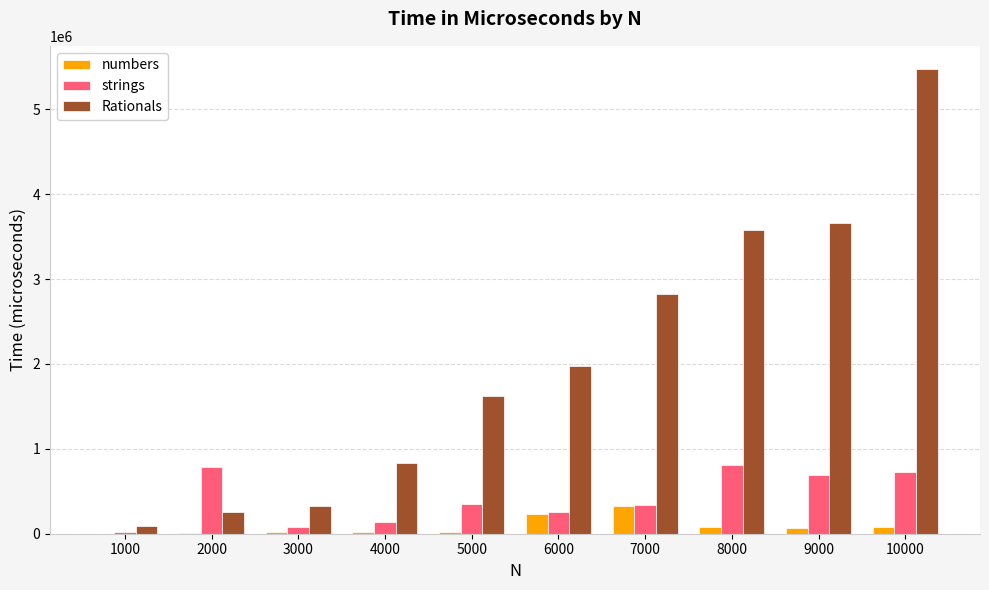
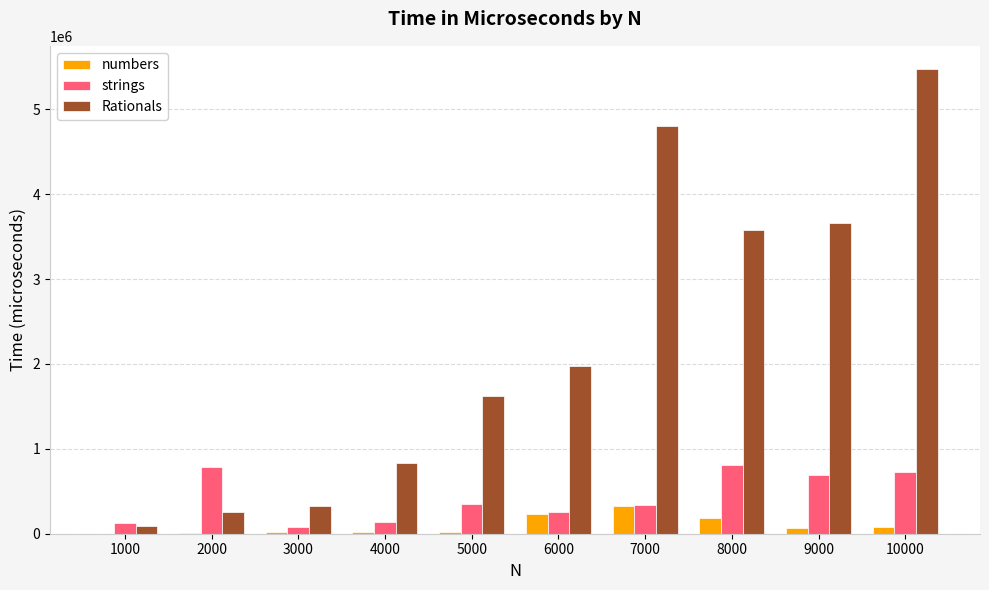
strings, 1000: 0 -> 100000
Rationals, 7000: 2800000 -> 4800000
numbers, 8000: 100000 -> 200000
